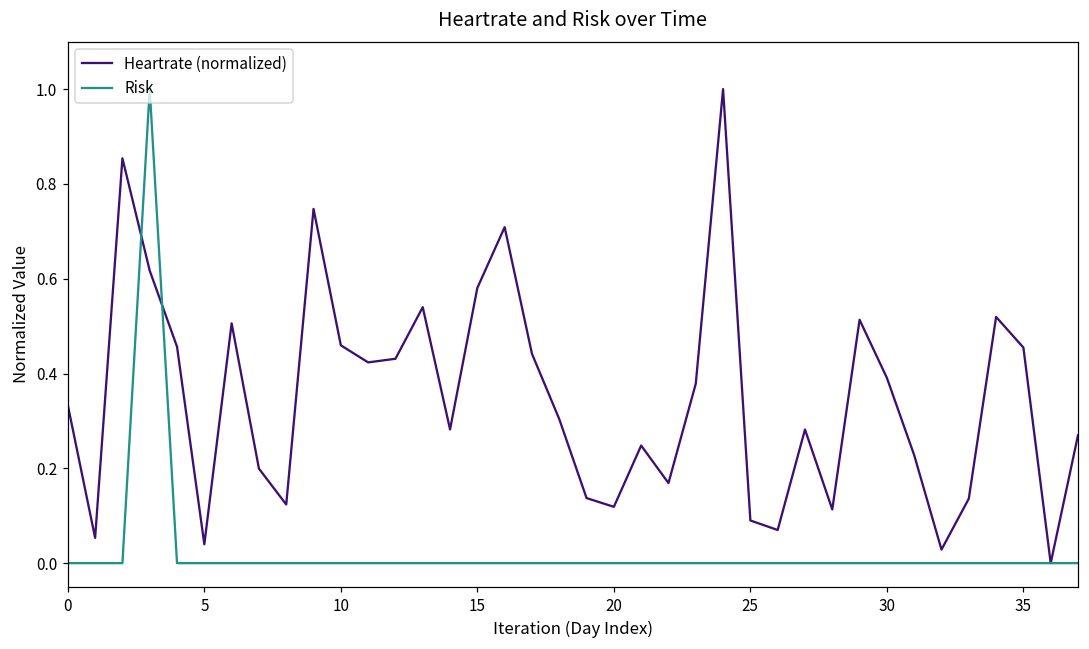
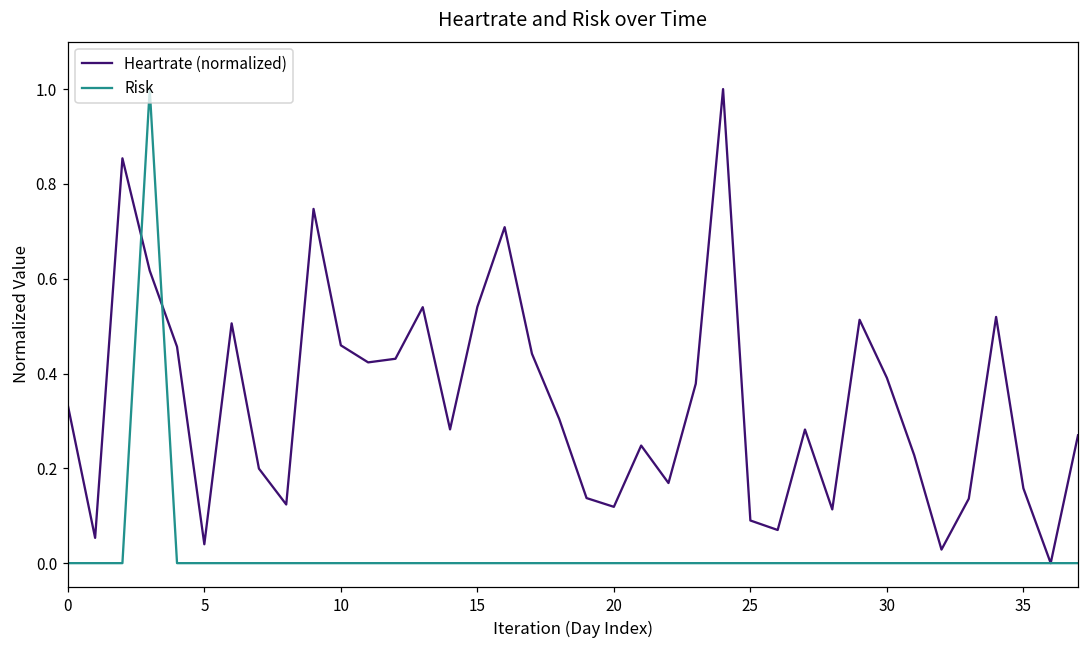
Heartrate (normalized), 15: 0.58 -> 0.54
Heartrate (normalized), 35: 0.45 -> 0.16
